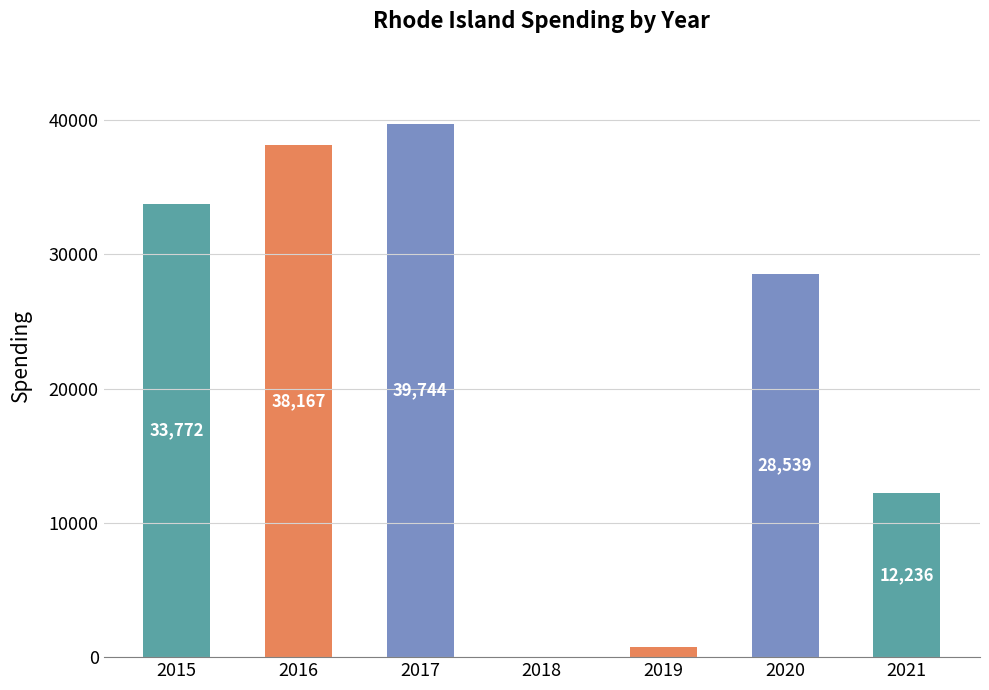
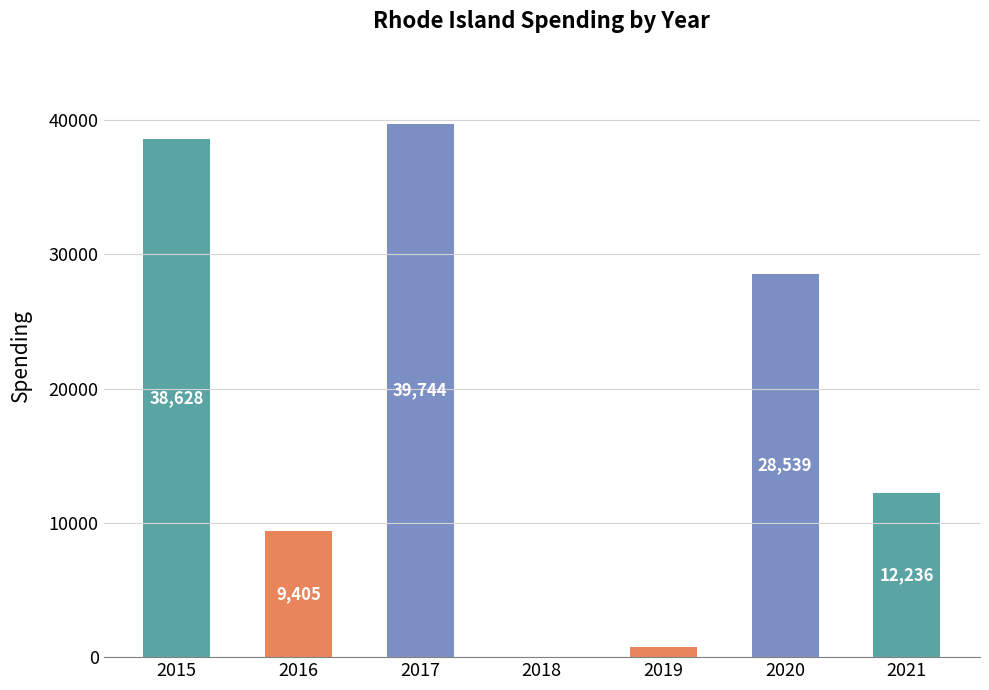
2015: 33,772 -> 38,628
2016: 38,167 -> 9,405
